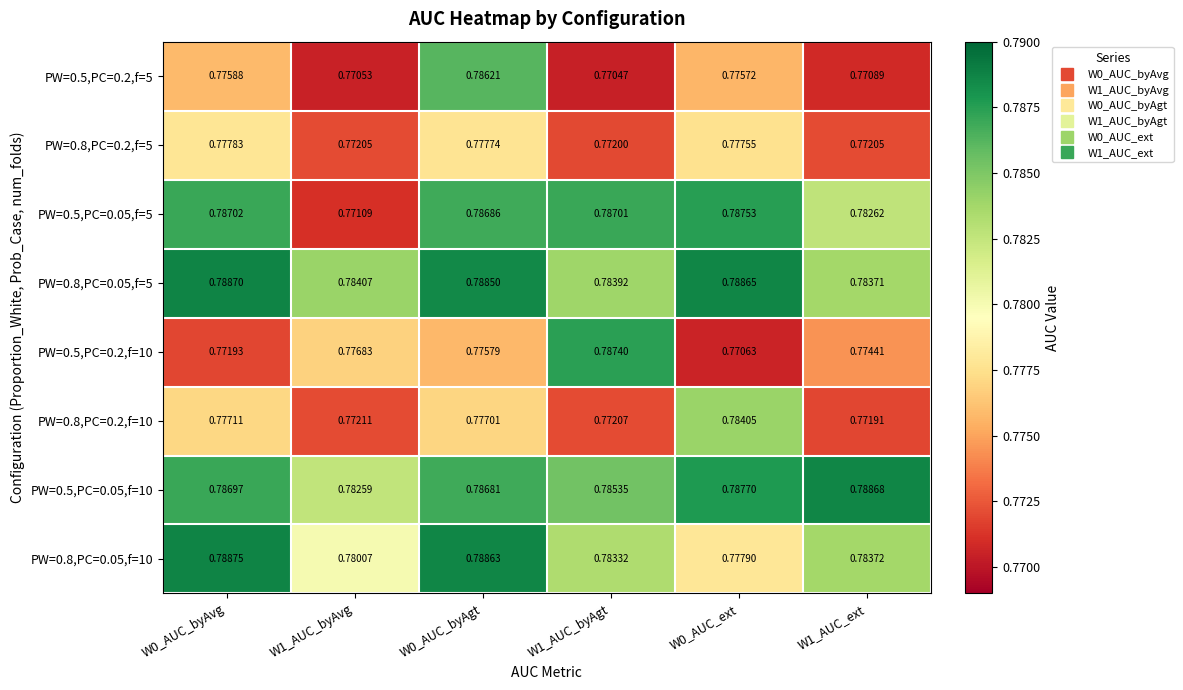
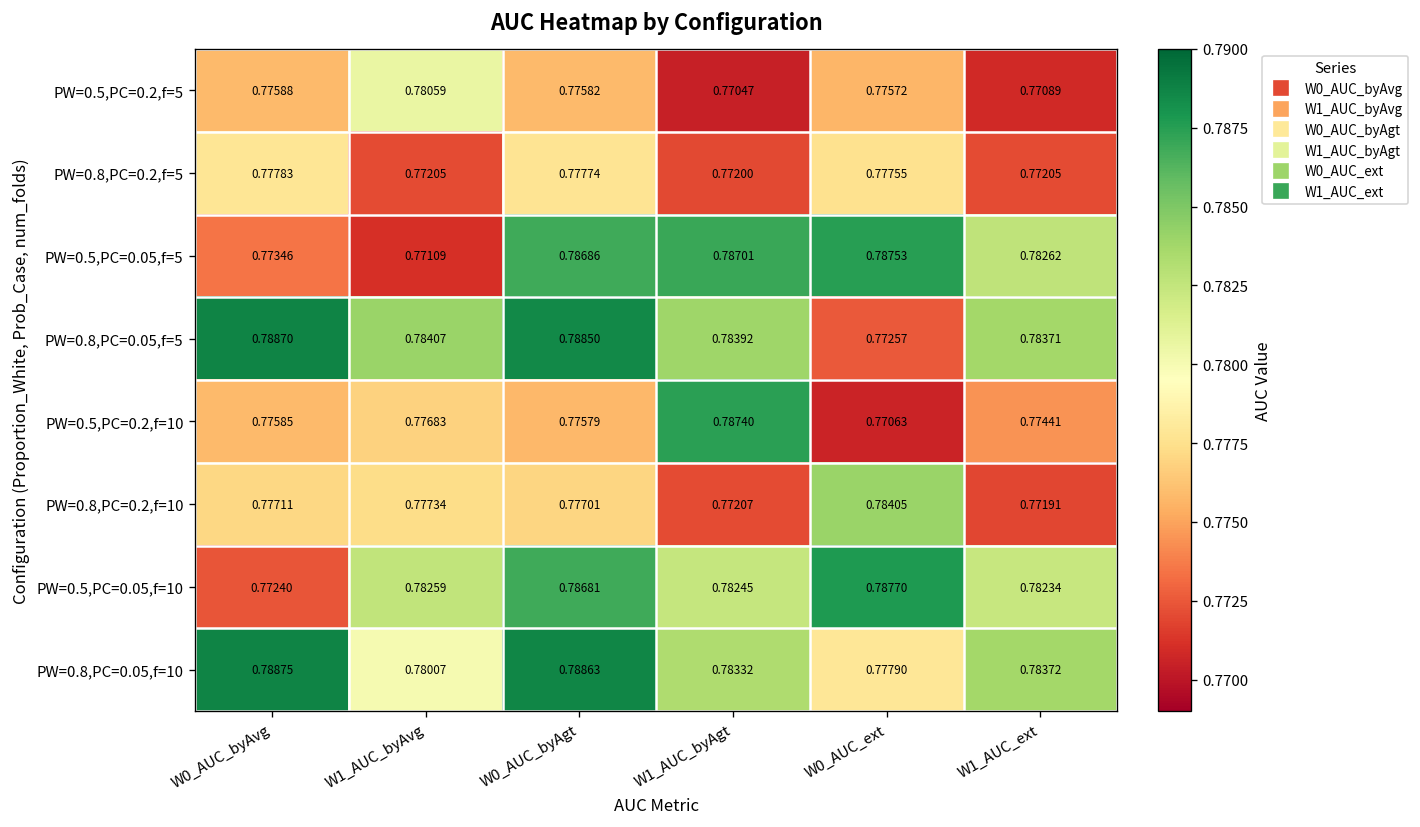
PW=0.5,PC=0.2,f=5, W1_AUC_byAvg: 0.77053 -> 0.78059
PW=0.5,PC=0.2,f=5, W0_AUC_byAgt: 0.78621 -> 0.77582
PW=0.5,PC=0.05,f=5, W0_AUC_byAvg: 0.78702 -> 0.77346
PW=0.8,PC=0.05,f=5, W0_AUC_ext: 0.78865 -> 0.77257
PW=0.5,PC=0.2,f=10, W0_AUC_byAvg: 0.77193 -> 0.77585
PW=0.8,PC=0.2,f=10, W1_AUC_byAvg: 0.77211 -> 0.77734
PW=0.5,PC=0.05,f=10, W0_AUC_byAvg: 0.78697 -> 0.77240
PW=0.5,PC=0.05,f=10, W1_AUC_byAgt: 0.78535 -> 0.78245
PW=0.5,PC=0.05,f=10, W1_AUC_ext: 0.78868 -> 0.78234
